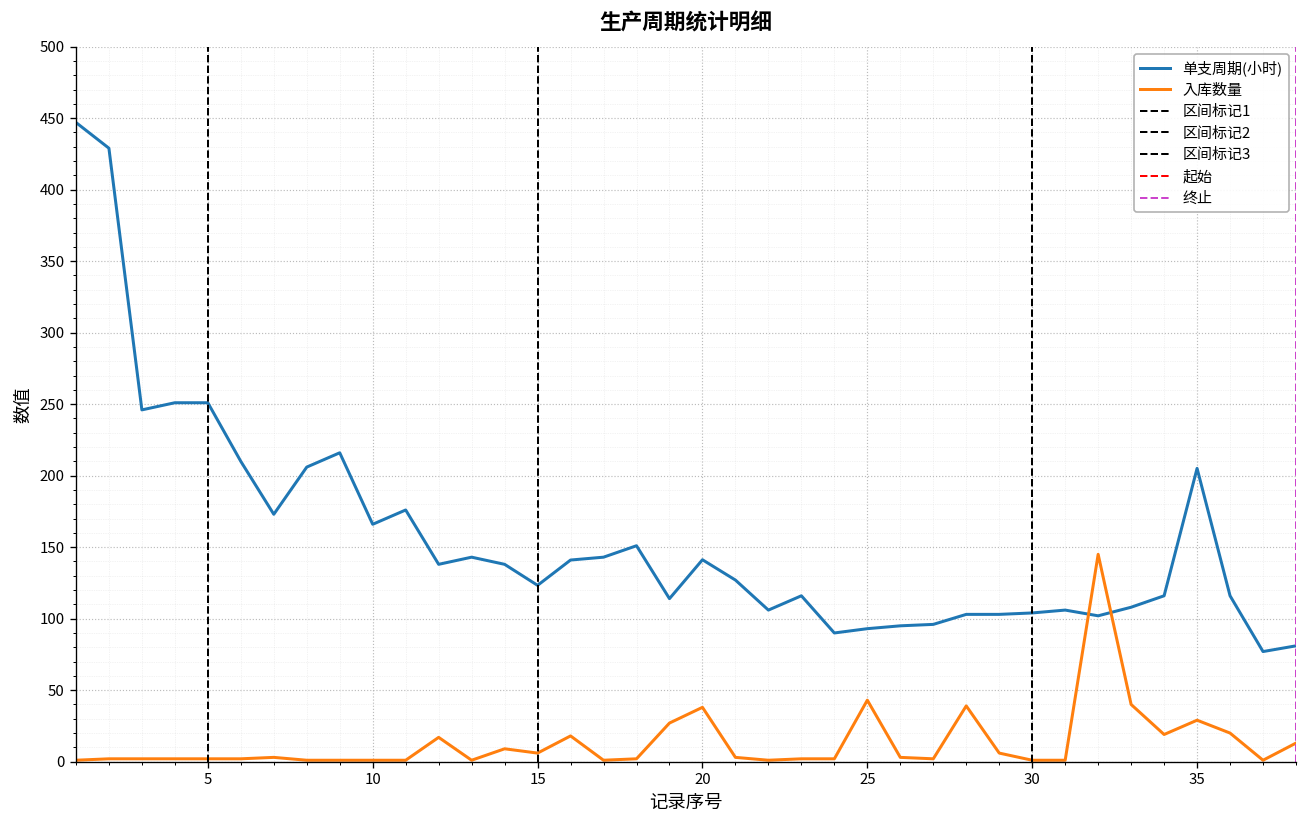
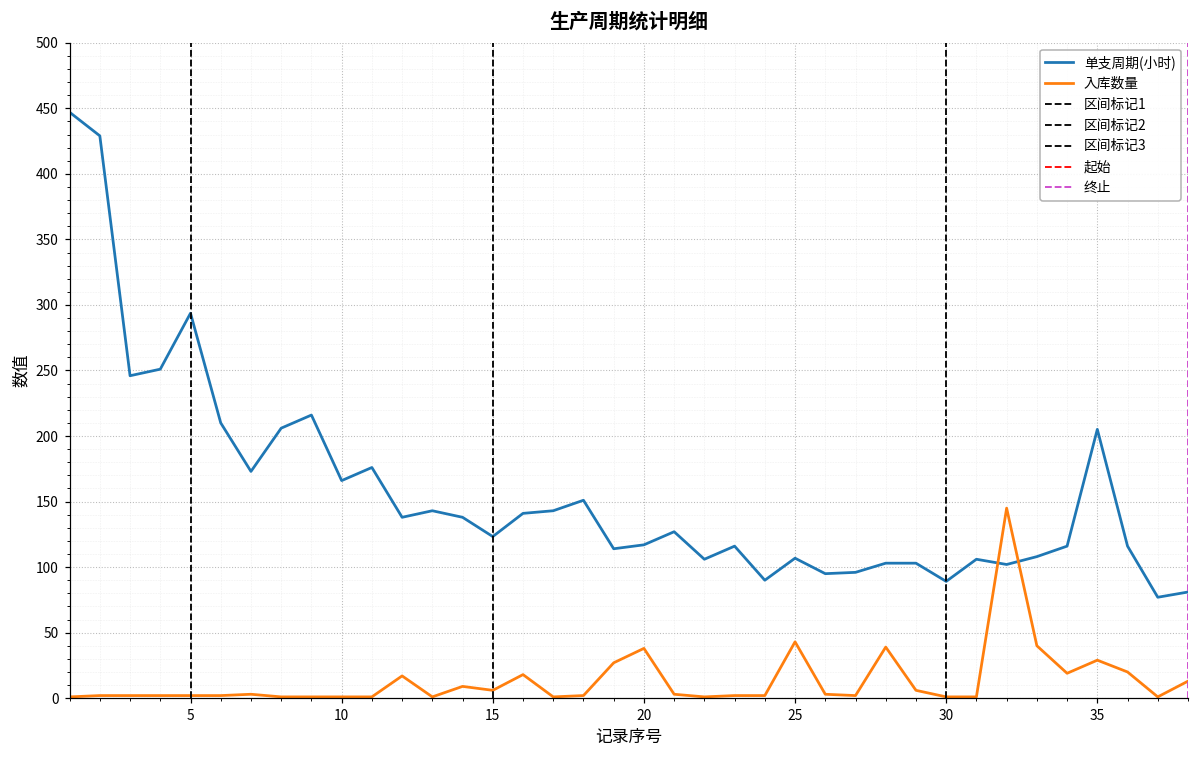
单支周期(小时), 5: 251 -> 294
单支周期(小时), 20: 141 -> 117
单支周期(小时), 25: 93 -> 107
单支周期(小时), 30: 104 -> 89
